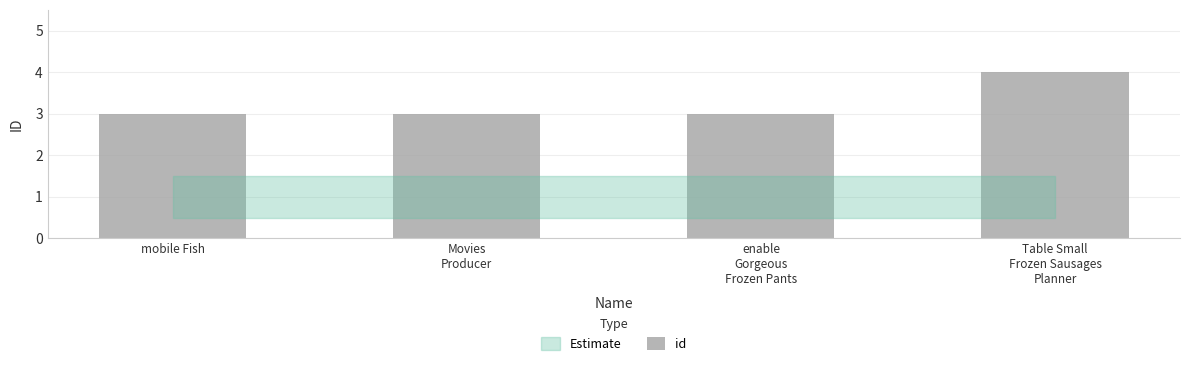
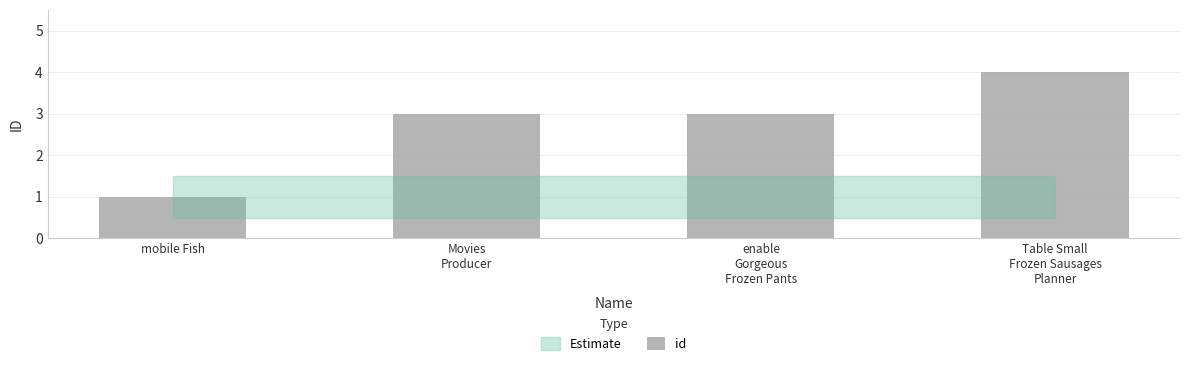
id, mobile Fish: 3 -> 1
